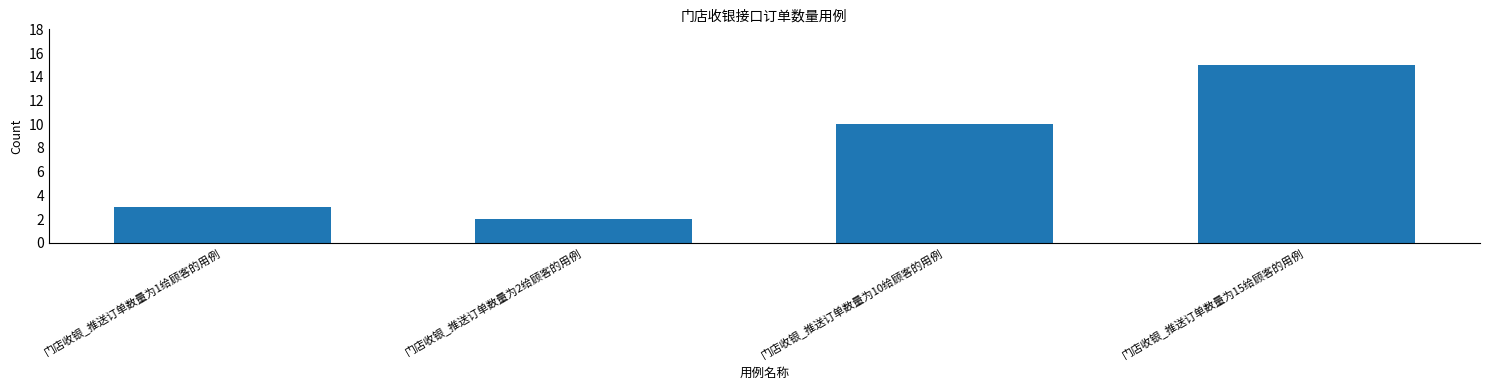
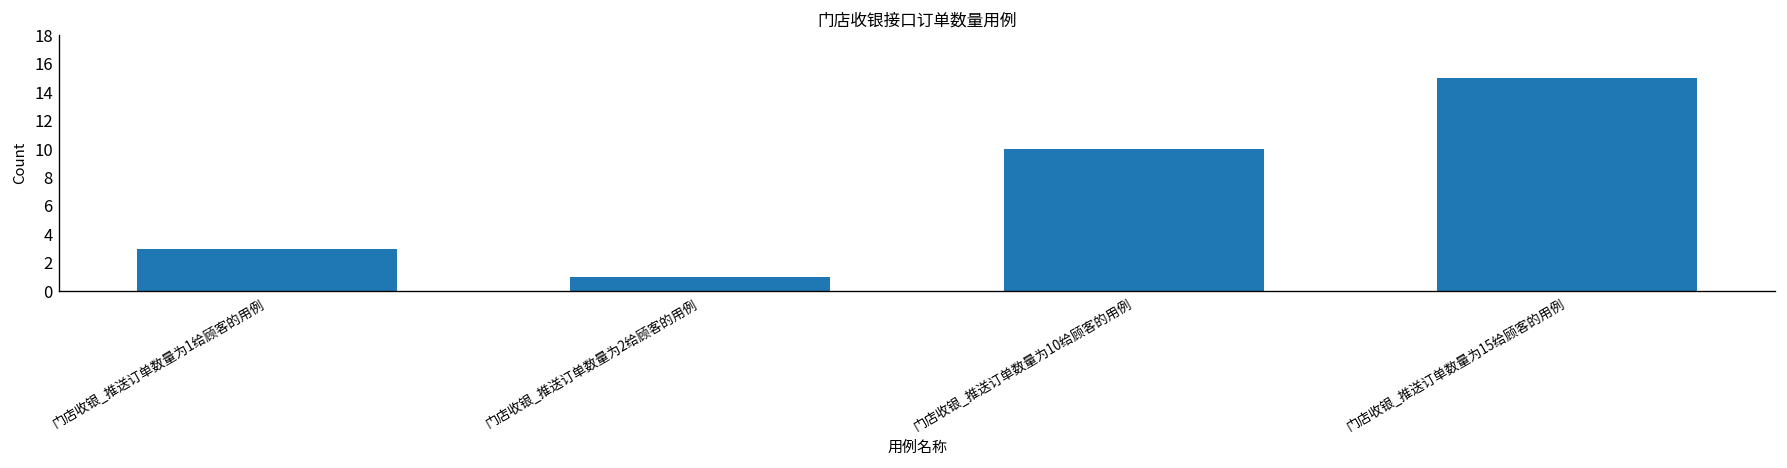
门店收银_推送订单数量为2给顾客的用例: 2 -> 1
